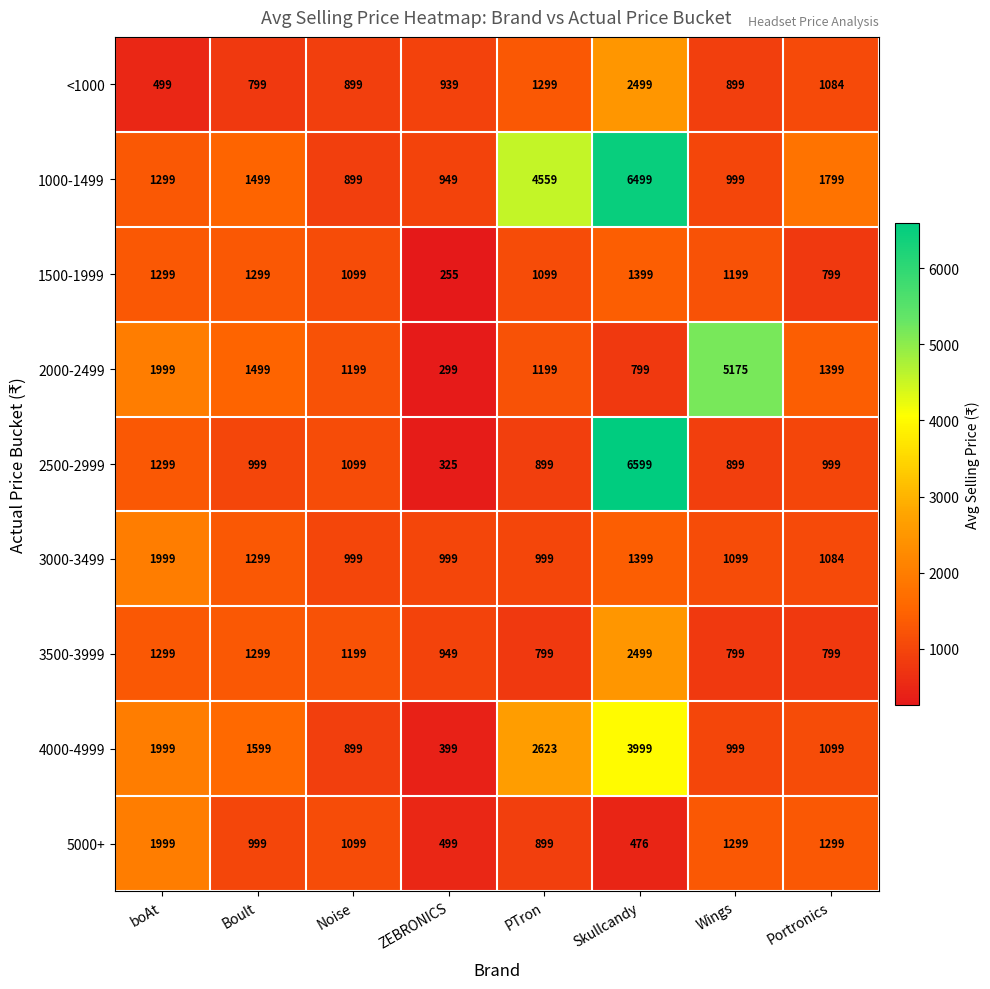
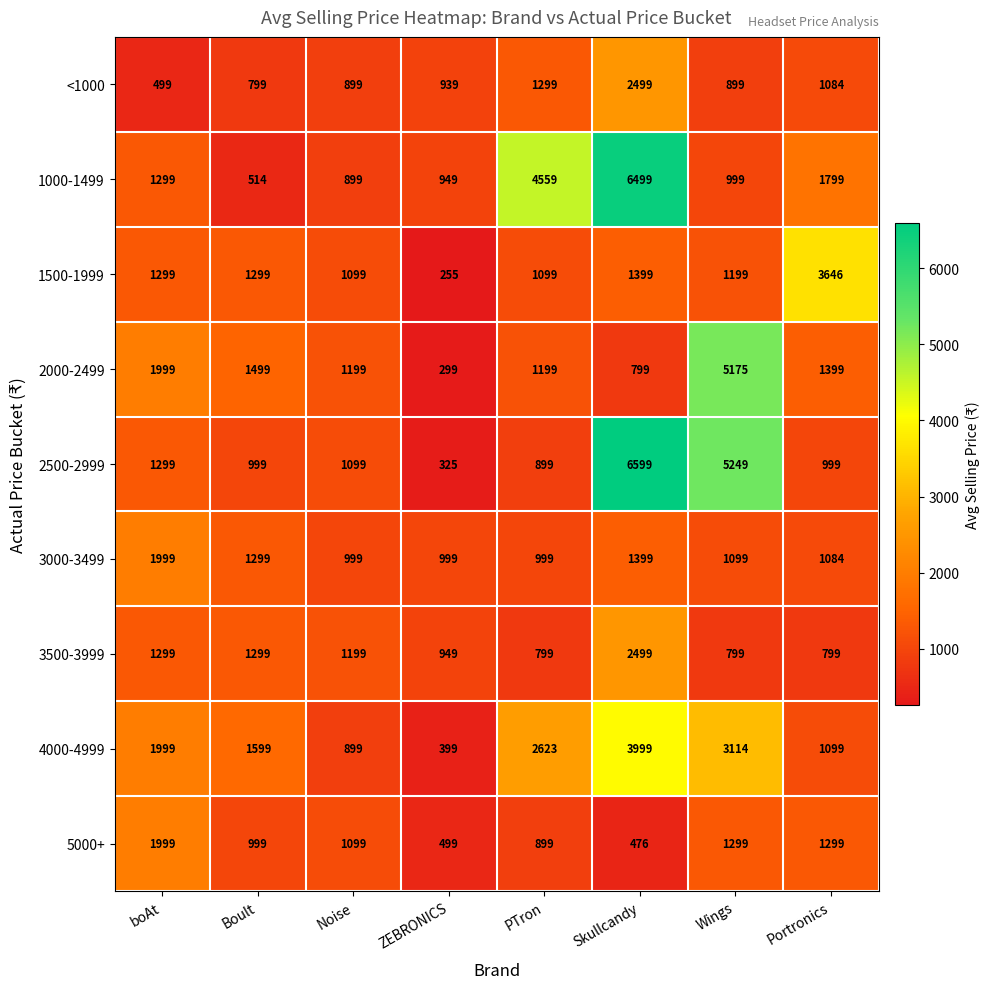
1000-1499, Boult: 1499 -> 514
1500-1999, Portronics: 799 -> 3646
2500-2999, Wings: 899 -> 5249
4000-4999, Wings: 999 -> 3114
